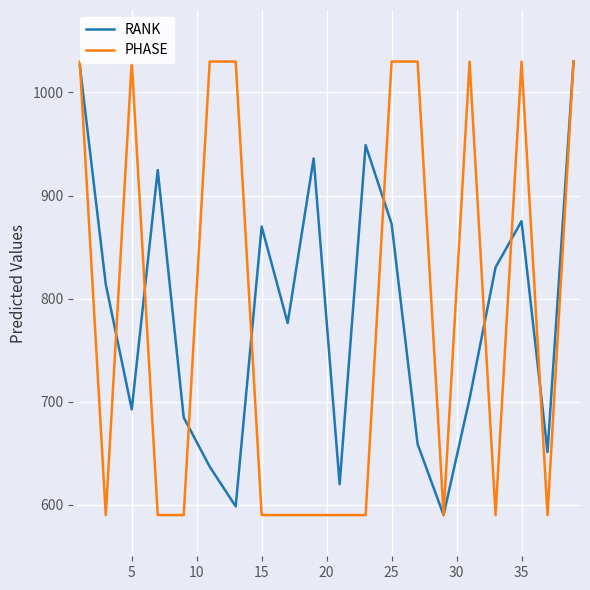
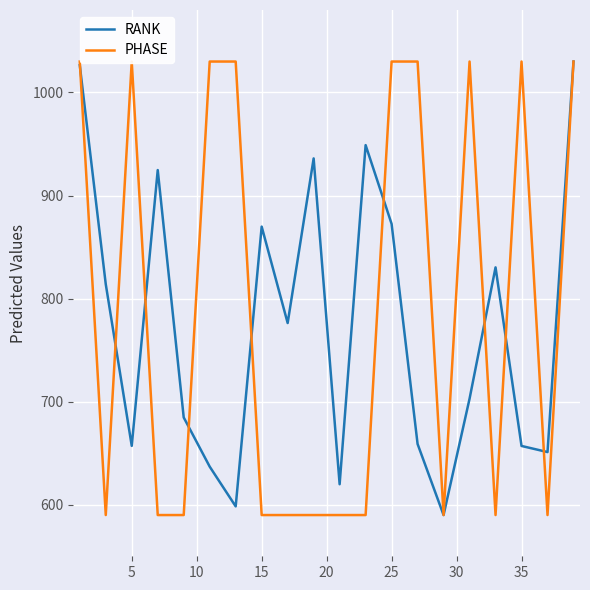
RANK, 5: 693 -> 657
RANK, 35: 875 -> 657
